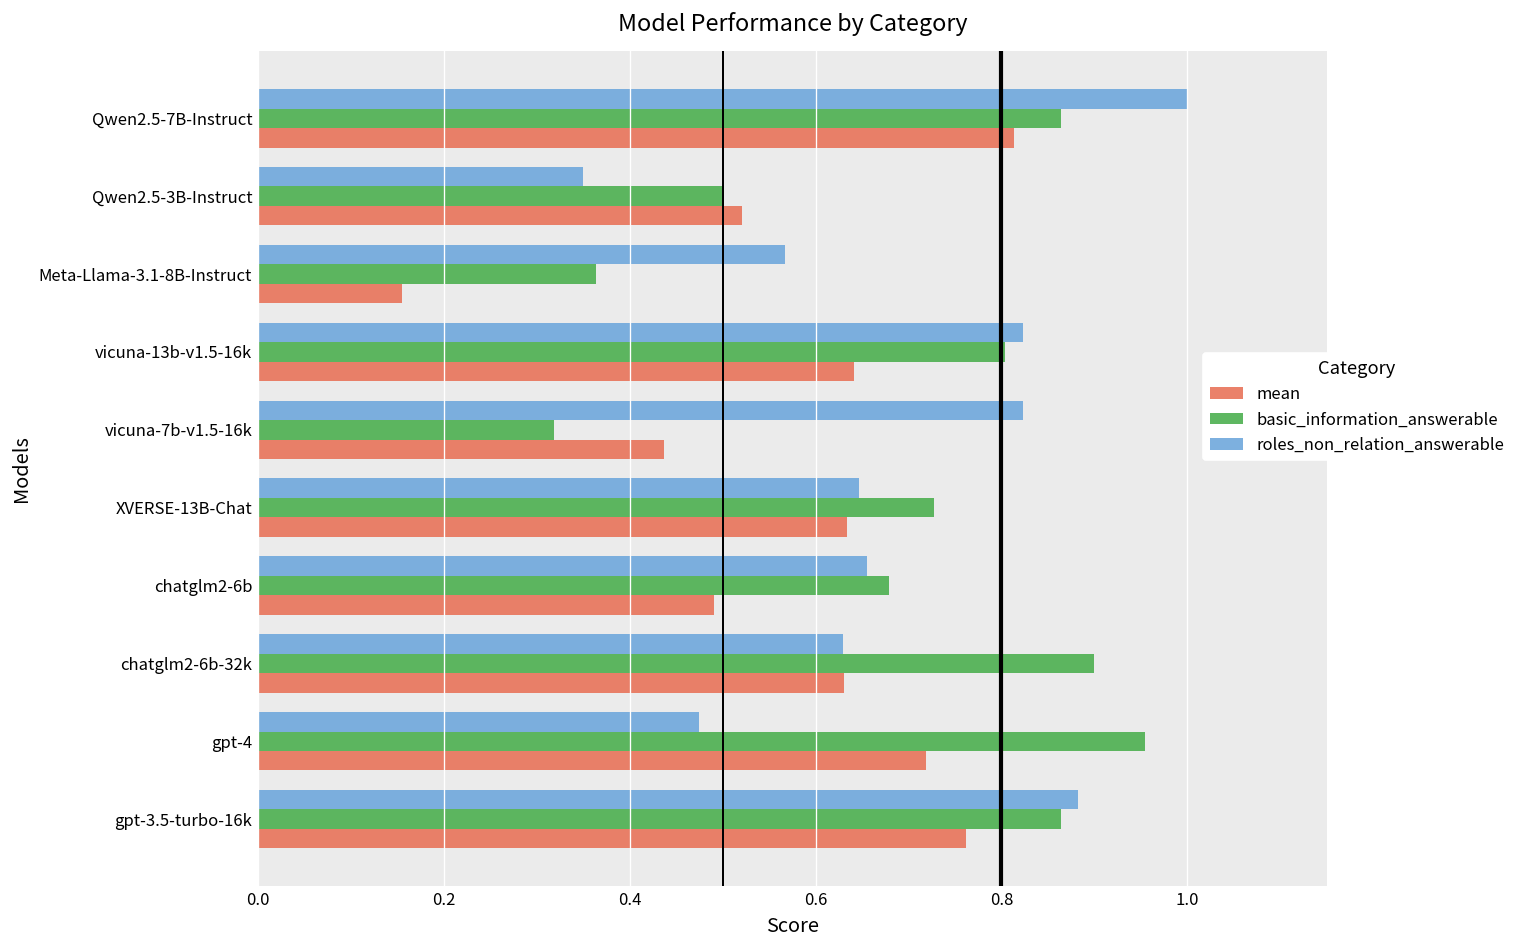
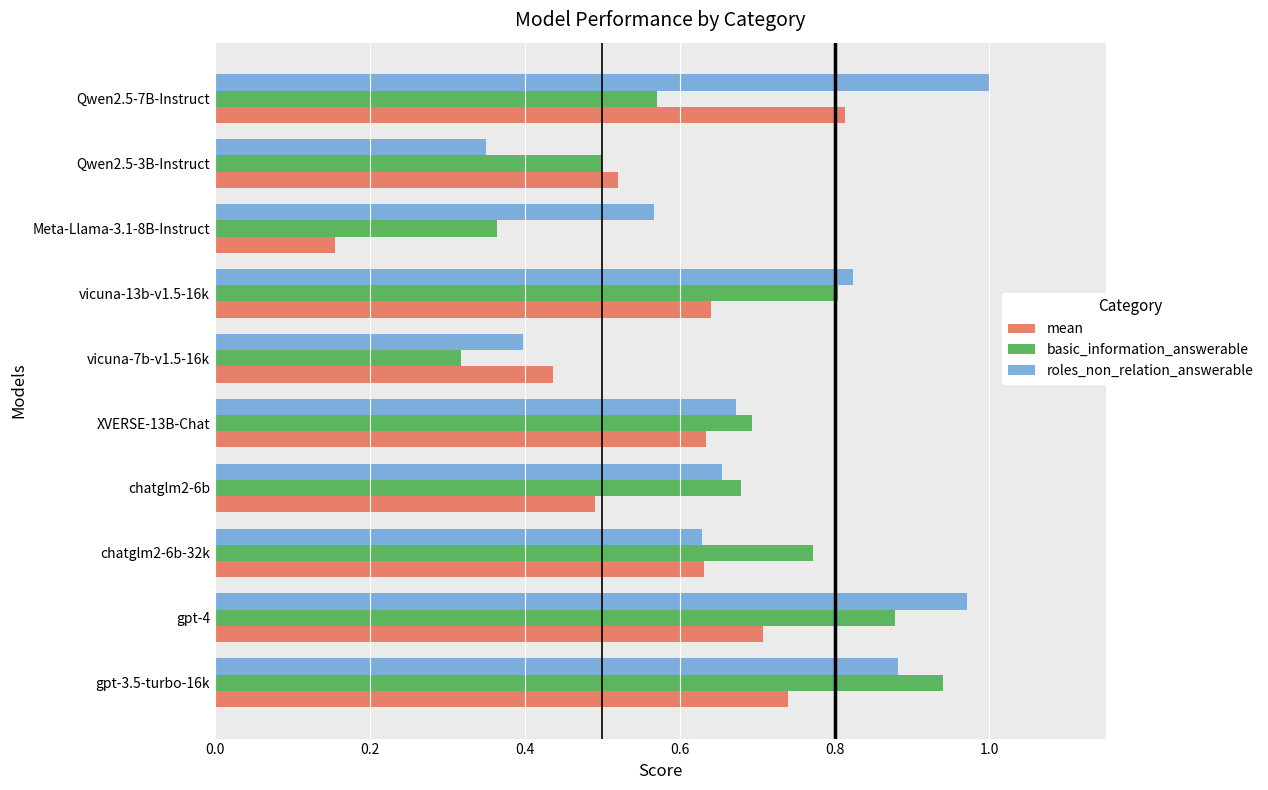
basic_information_answerable, Qwen2.5-7B-Instruct: 0.86 -> 0.57
roles_non_relation_answerable, vicuna-7b-v1.5-16k: 0.82 -> 0.40
roles_non_relation_answerable, XVERSE-13B-Chat: 0.65 -> 0.67
basic_information_answerable, XVERSE-13B-Chat: 0.73 -> 0.69
basic_information_answerable, chatglm2-6b-32k: 0.90 -> 0.77
roles_non_relation_answerable, gpt-4: 0.47 -> 0.97
basic_information_answerable, gpt-4: 0.95 -> 0.88
mean, gpt-4: 0.72 -> 0.71
basic_information_answerable, gpt-3.5-turbo-16k: 0.86 -> 0.94
mean, gpt-3.5-turbo-16k: 0.76 -> 0.74
